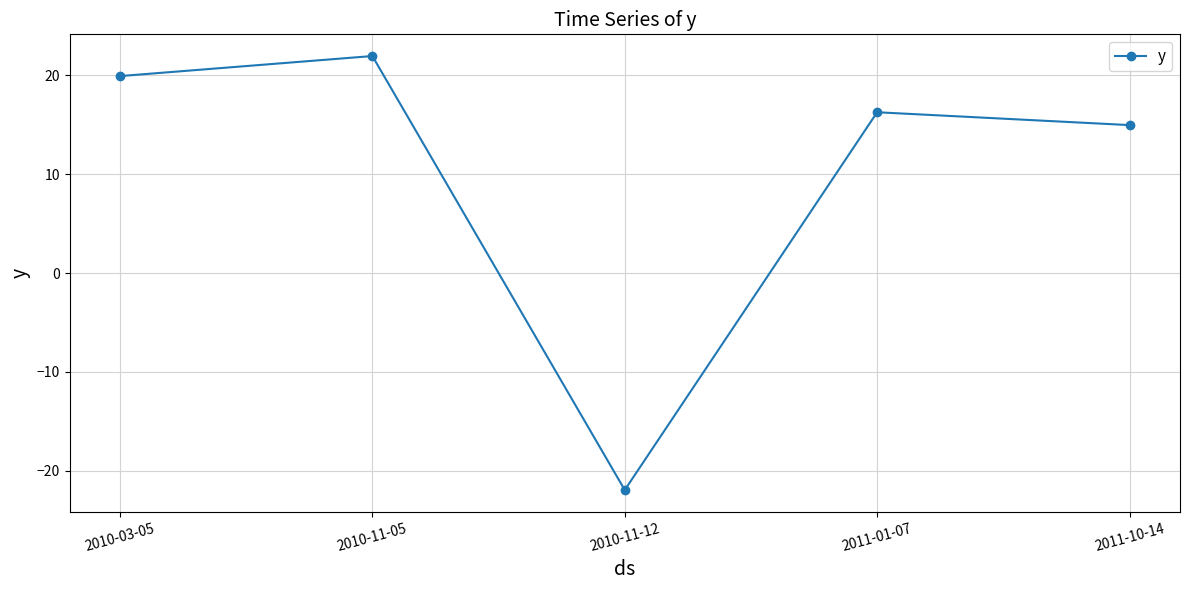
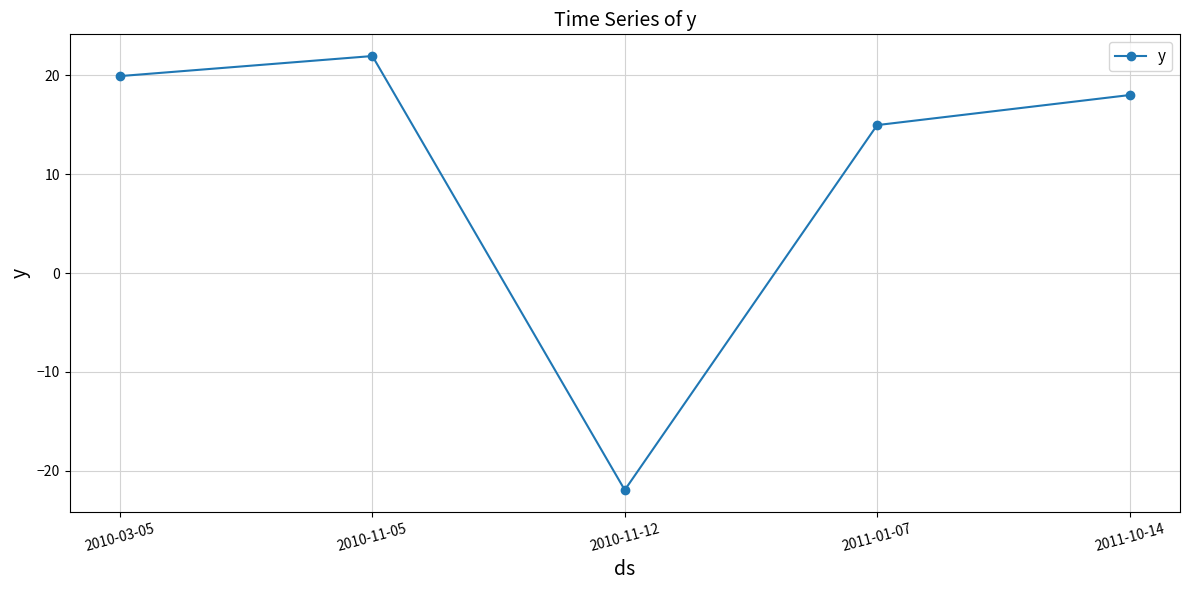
2011-01-07: 16 -> 15
2011-10-14: 15 -> 18
